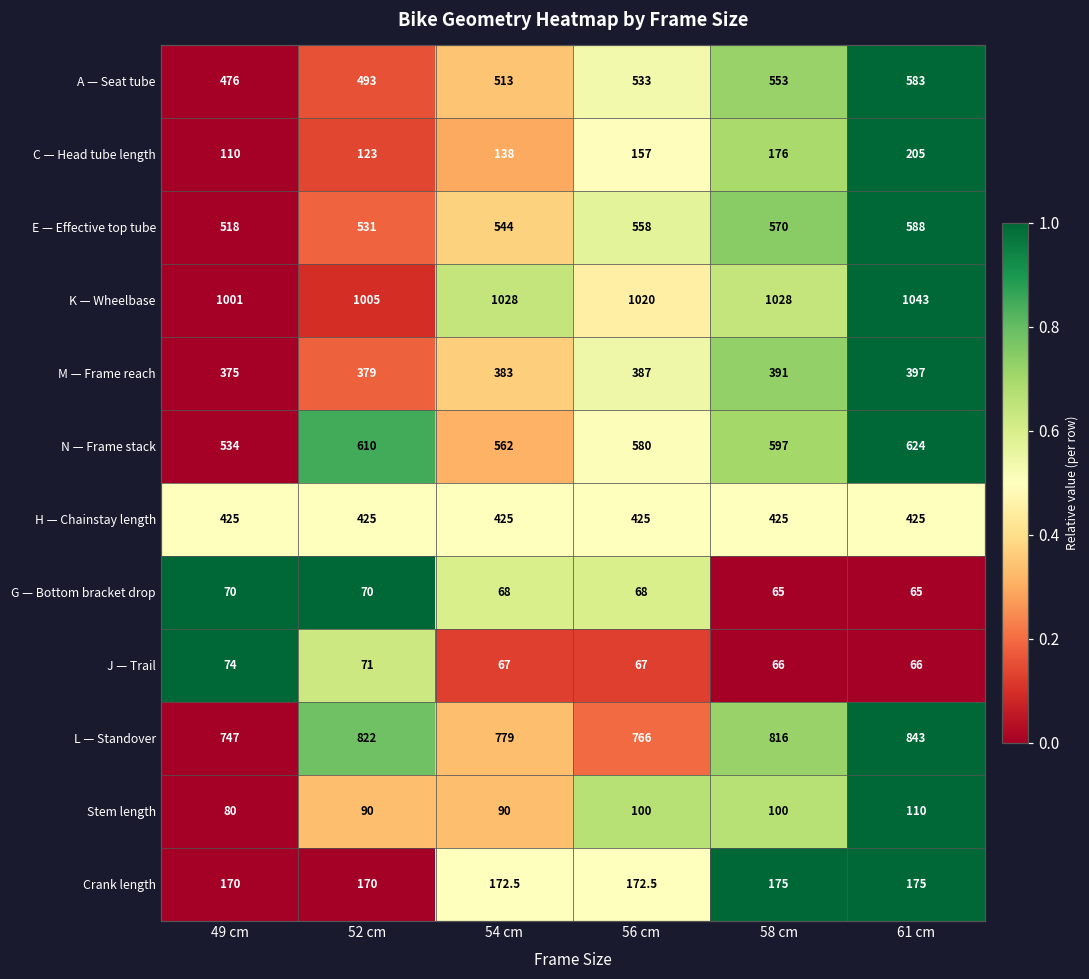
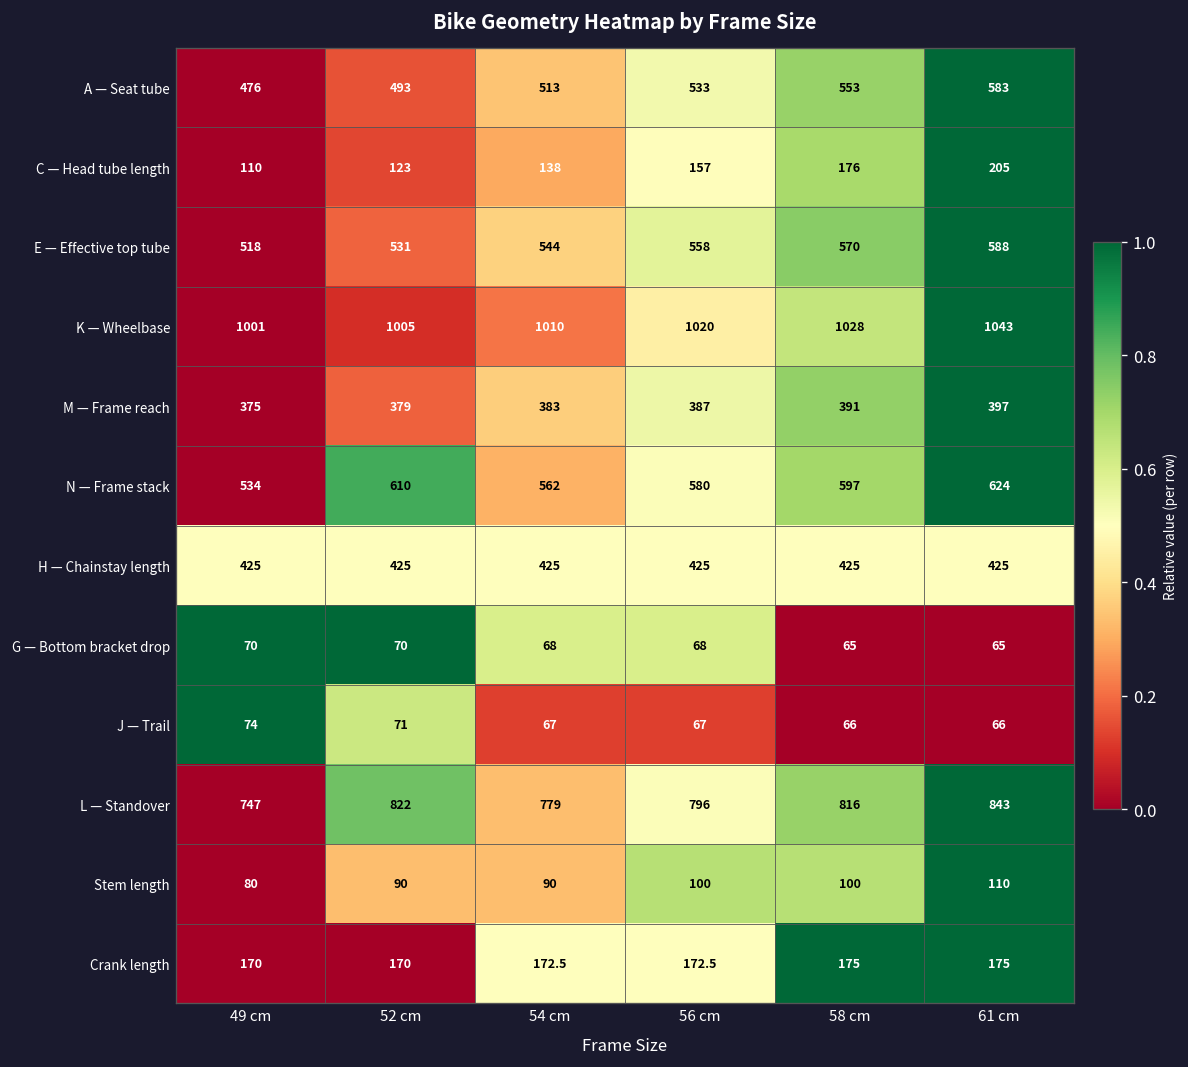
K — Wheelbase, 54 cm: 1028 -> 1010
L — Standover, 56 cm: 766 -> 796
